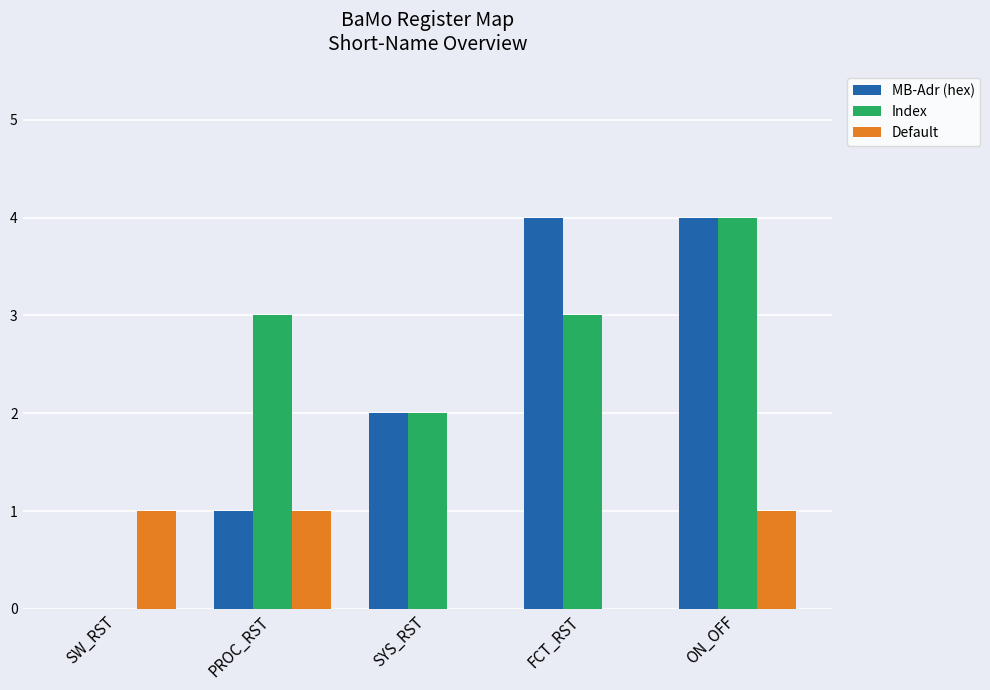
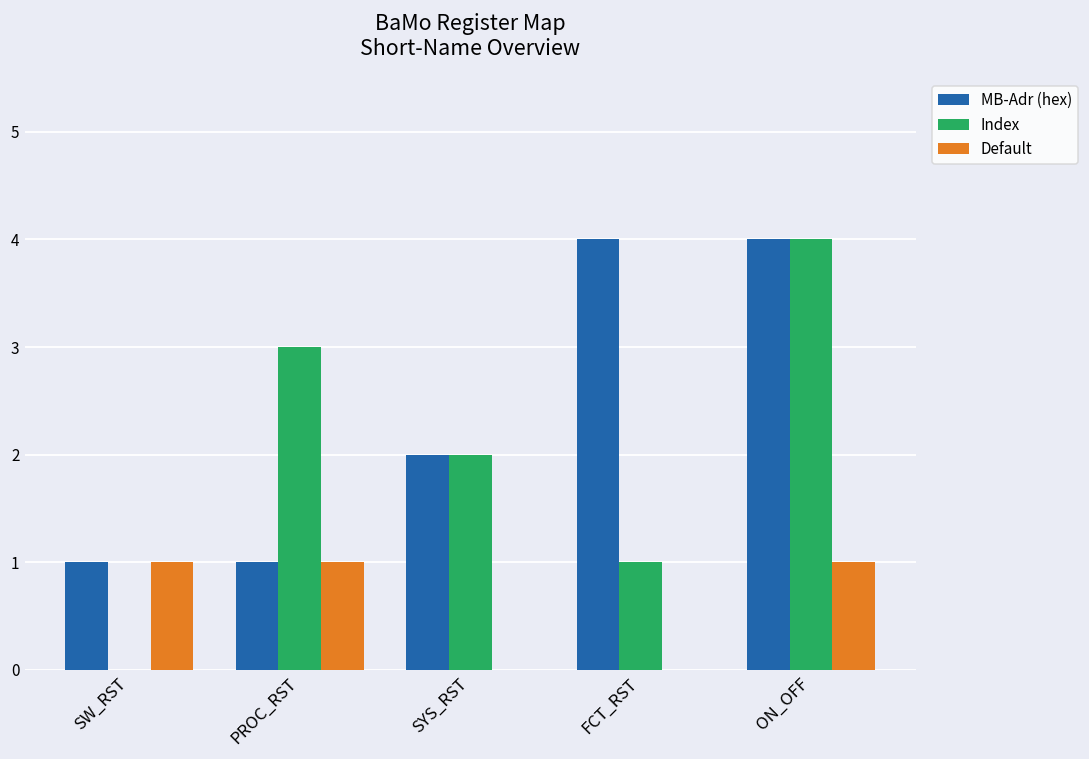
MB-Adr (hex), SW_RST: 0 -> 1
Index, FCT_RST: 3 -> 1
